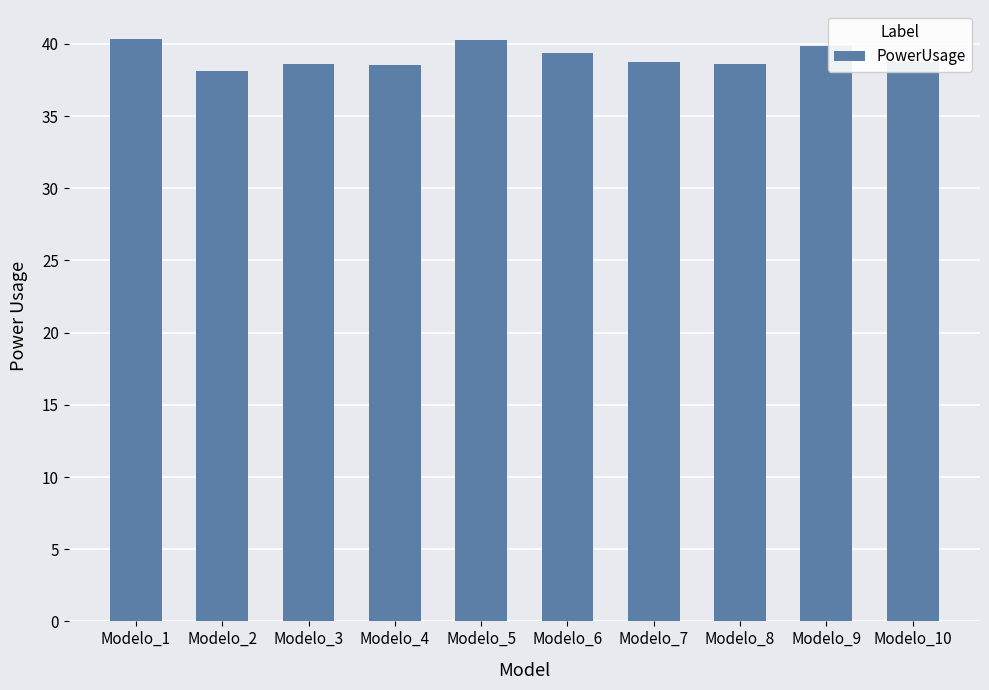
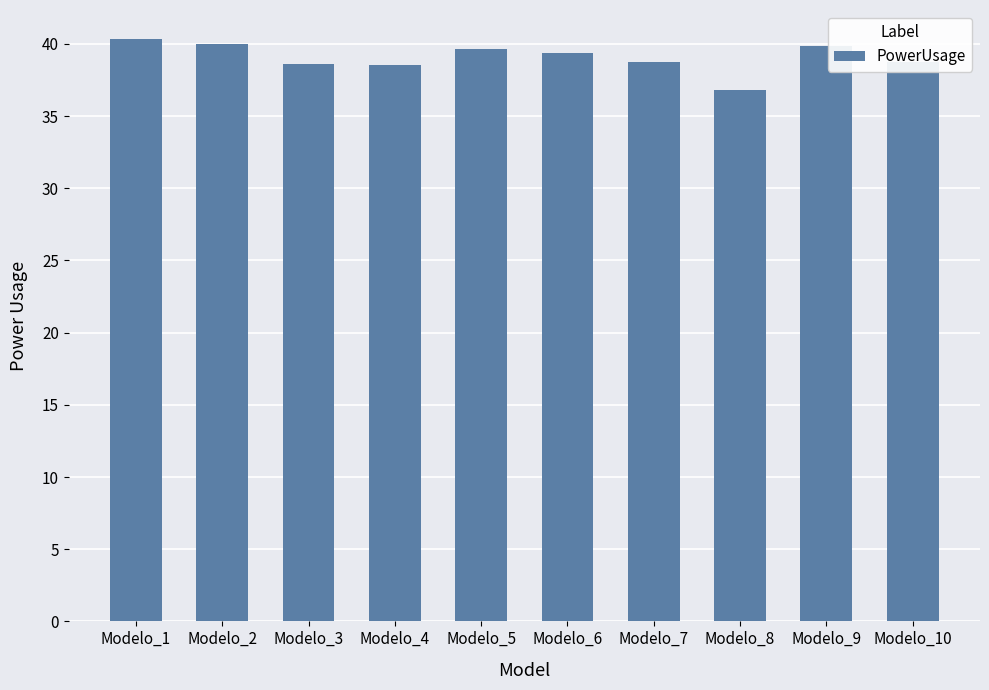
Modelo_2: 38.1 -> 40.0
Modelo_5: 40.2 -> 39.7
Modelo_8: 38.6 -> 36.8
